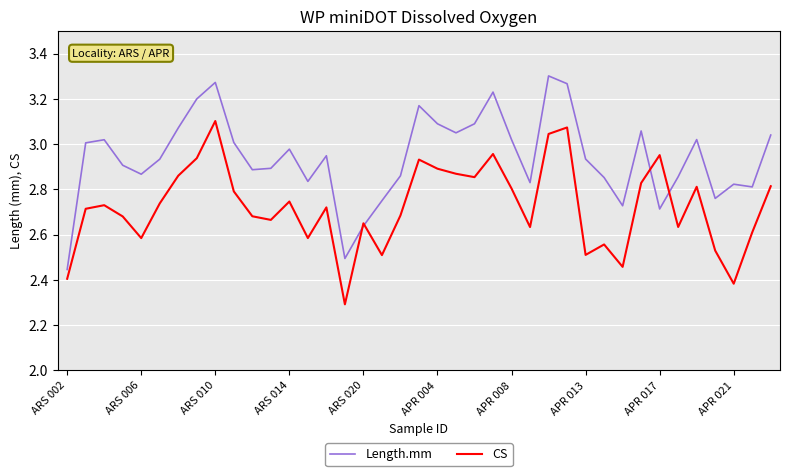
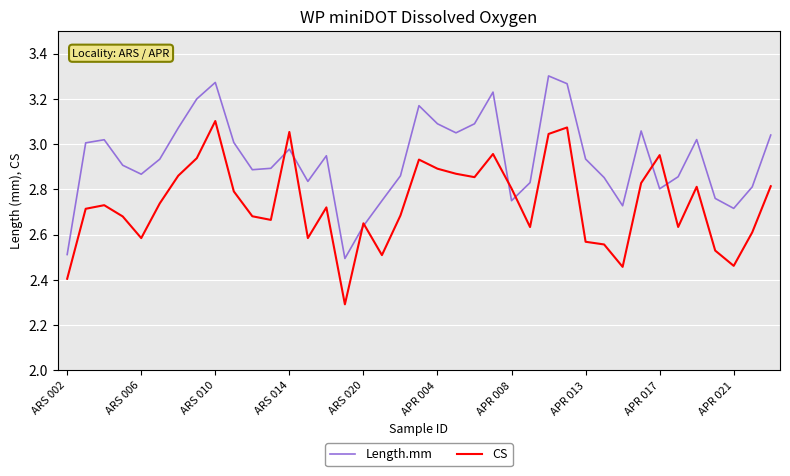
Length.mm, ARS 002: 2.45 -> 2.51
CS, ARS 014: 2.75 -> 3.05
Length.mm, APR 008: 3.02 -> 2.75
CS, APR 013: 2.51 -> 2.57
Length.mm, APR 017: 2.71 -> 2.80
Length.mm, APR 021: 2.82 -> 2.72
CS, APR 021: 2.38 -> 2.46
